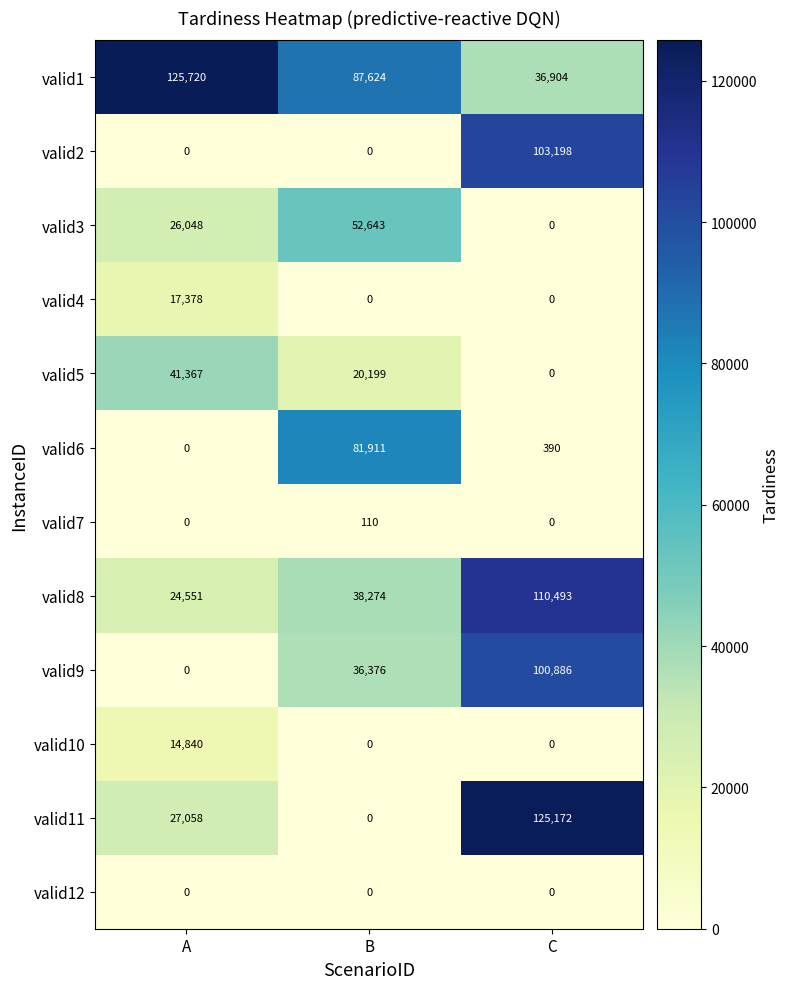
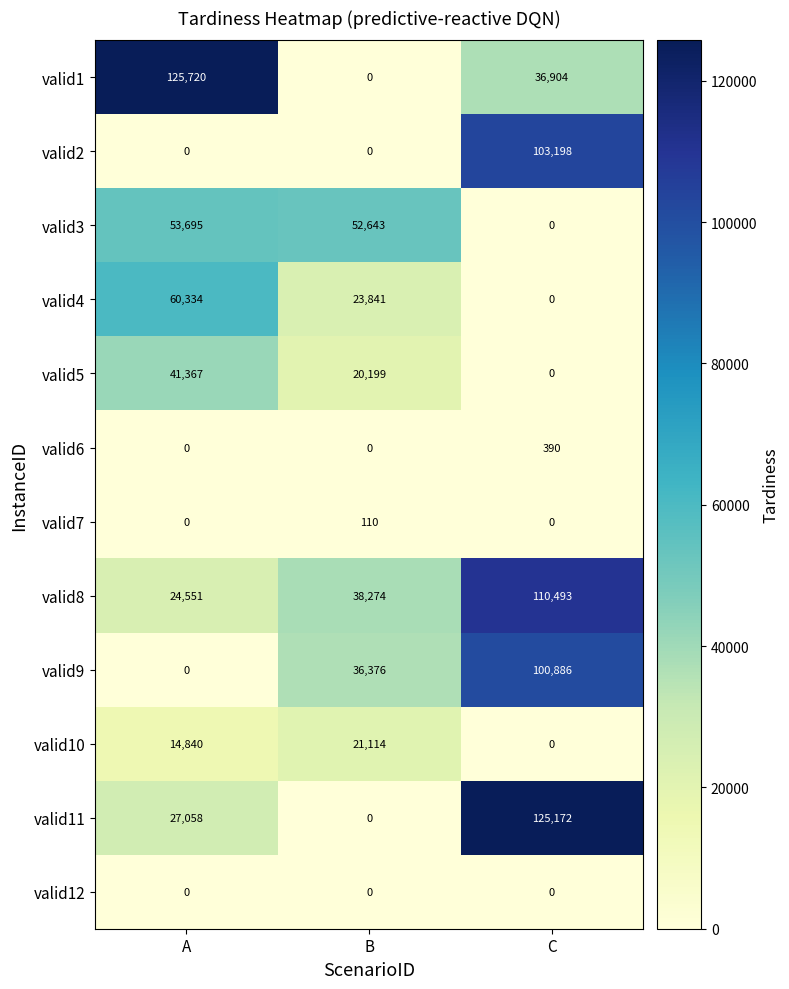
valid1, B: 87,624 -> 0
valid3, A: 26,048 -> 53,695
valid4, A: 17,378 -> 60,334
valid4, B: 0 -> 23,841
valid6, B: 81,911 -> 0
valid10, B: 0 -> 21,114
